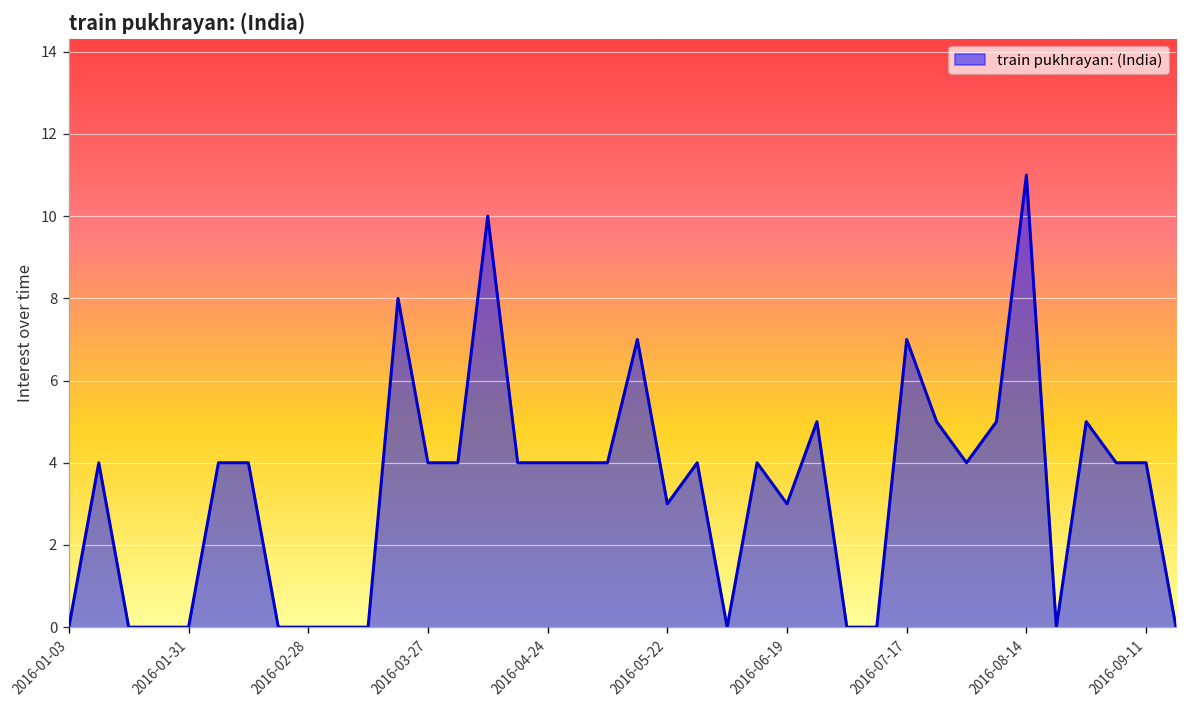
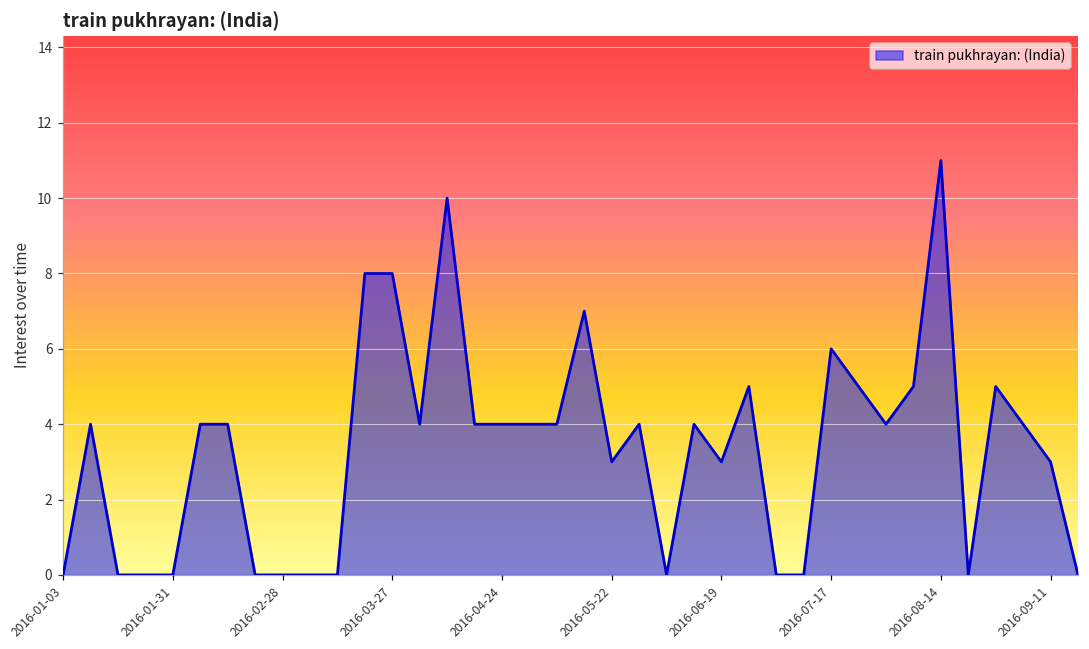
2016-03-27: 4 -> 8
2016-07-17: 7 -> 6
2016-09-11: 4 -> 3
